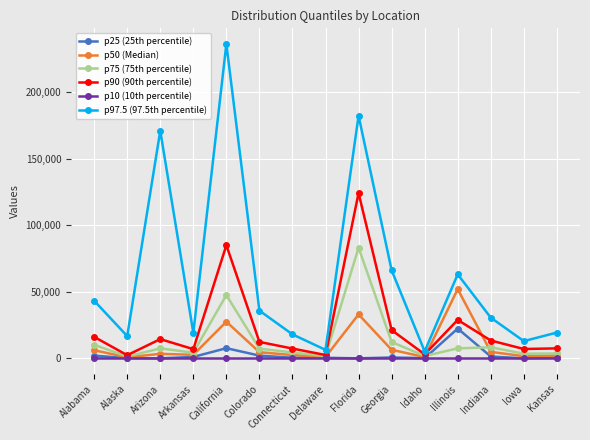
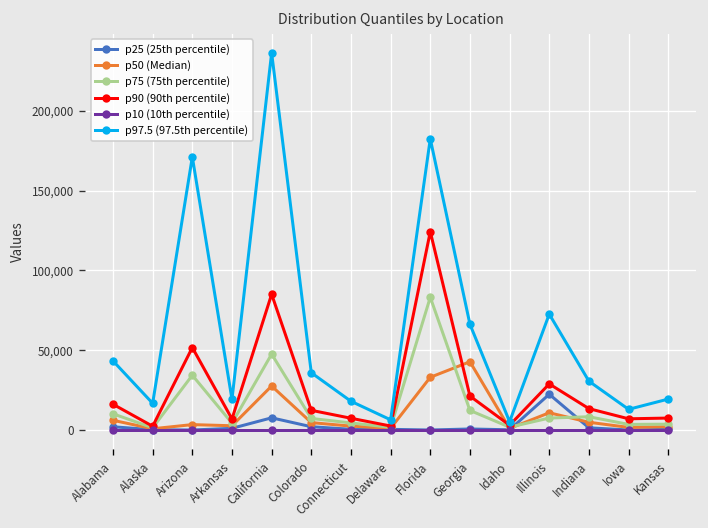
p75 (75th percentile), Arizona: 7,000 -> 34,000
p90 (90th percentile), Arizona: 14,000 -> 52,000
p50 (Median), Georgia: 6,000 -> 43,000
p50 (Median), Illinois: 52,000 -> 11,000
p97.5 (97.5th percentile), Illinois: 63,000 -> 73,000
